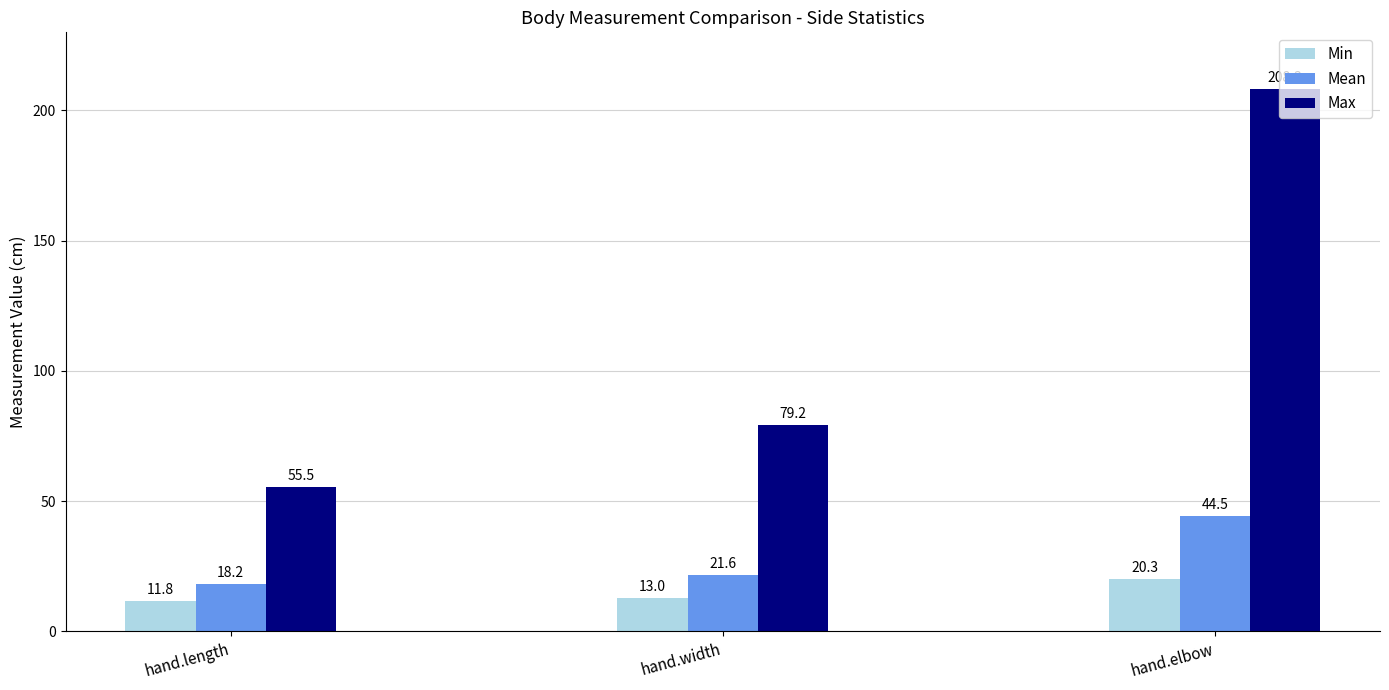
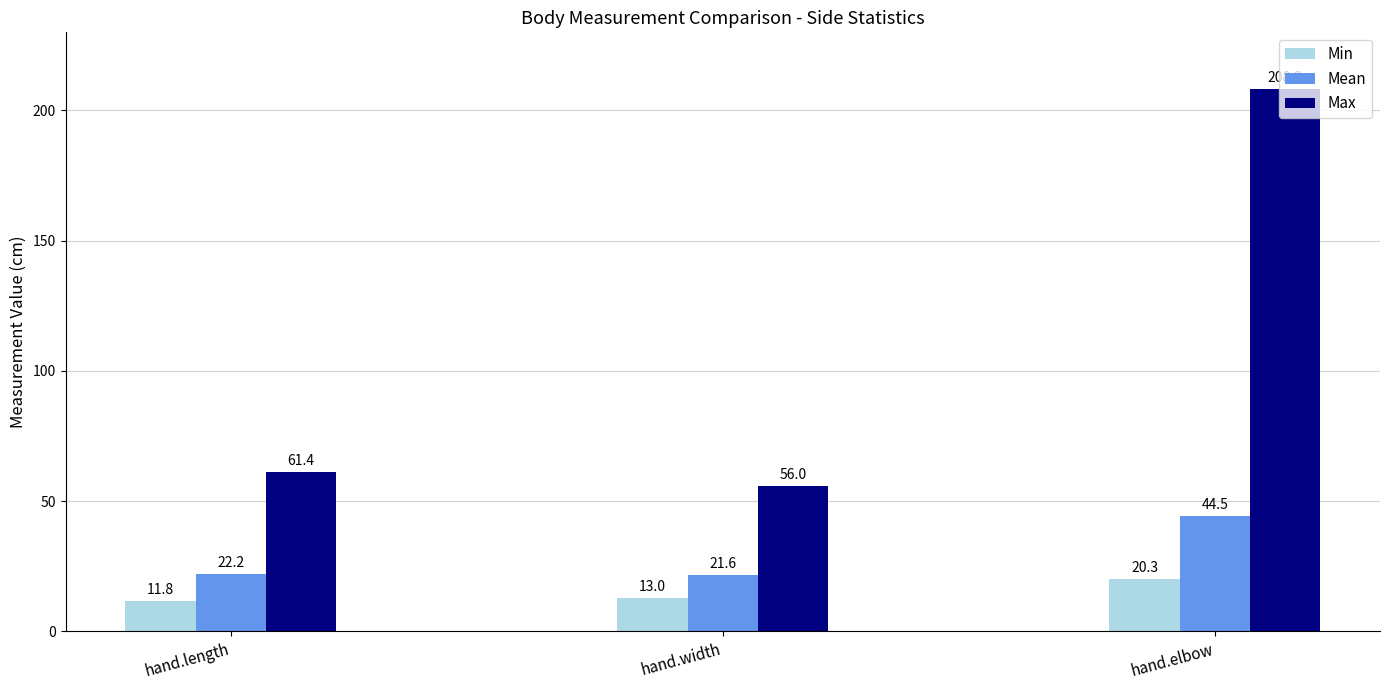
Mean, hand.length: 18.2 -> 22.2
Max, hand.length: 55.5 -> 61.4
Max, hand.width: 79.2 -> 56.0
